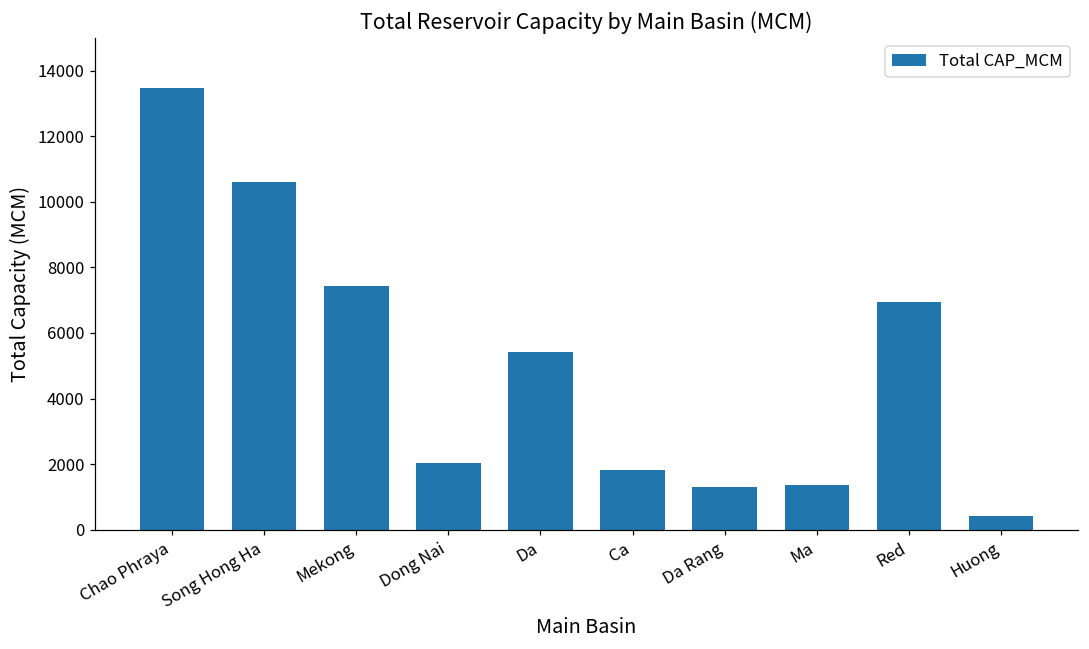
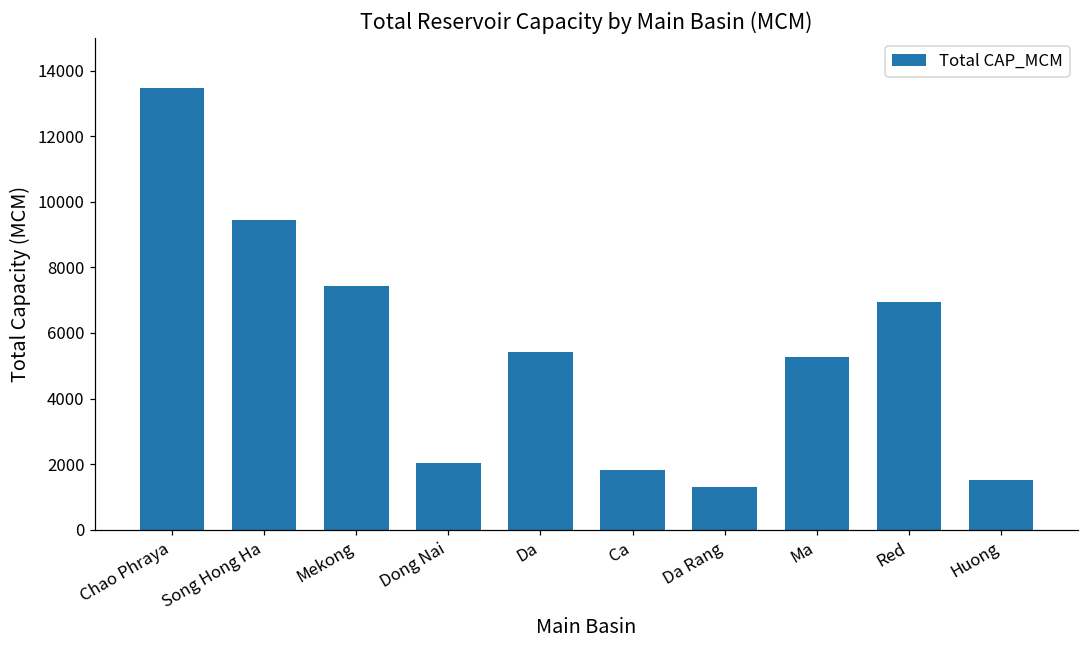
Song Hong Ha: 10600 -> 9500
Ma: 1400 -> 5300
Huong: 400 -> 1500
